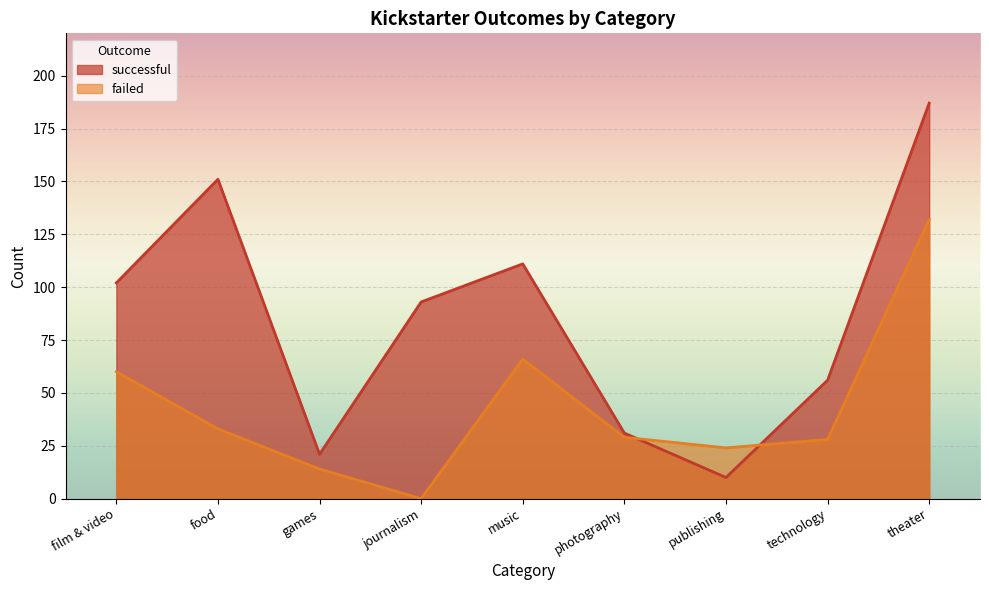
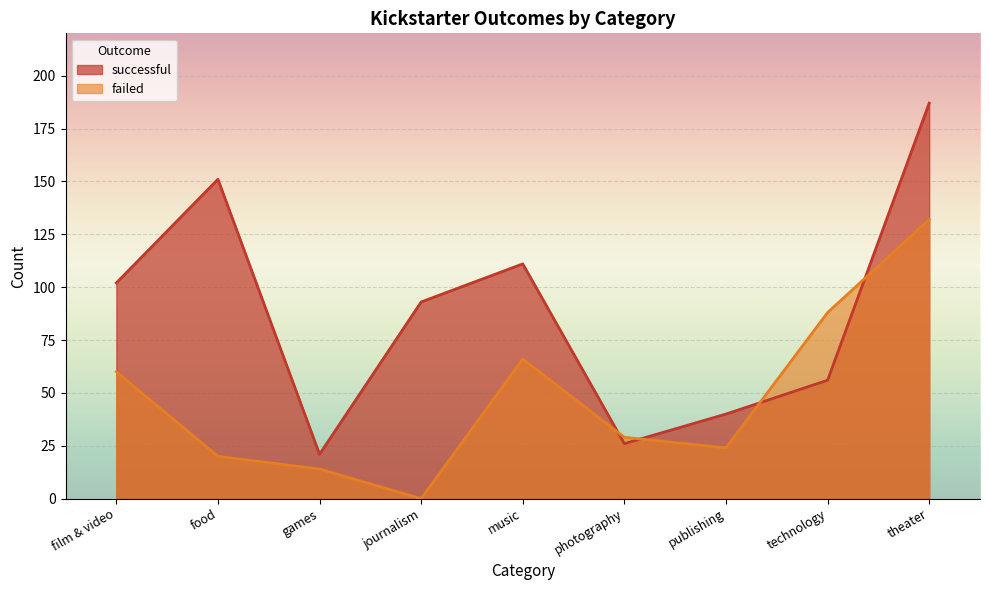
failed, food: 33 -> 20
successful, photography: 31 -> 26
successful, publishing: 10 -> 40
failed, technology: 28 -> 88
